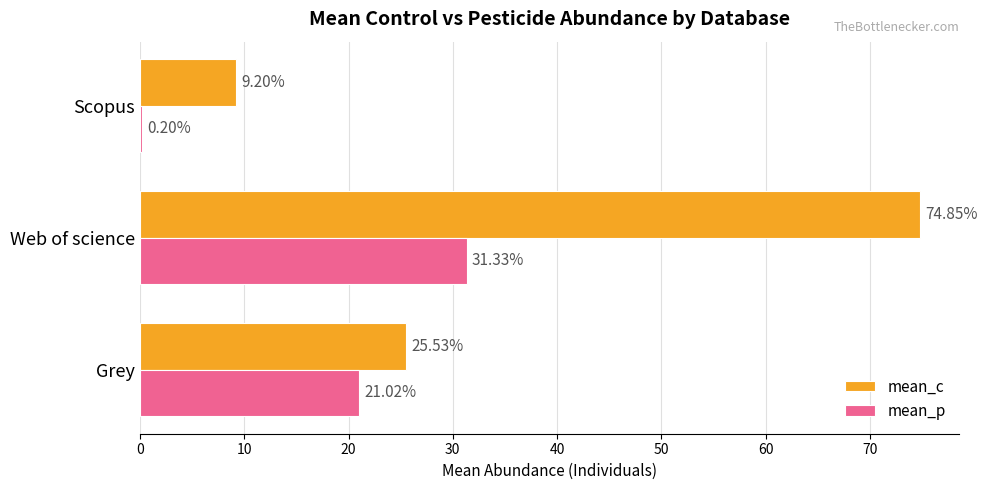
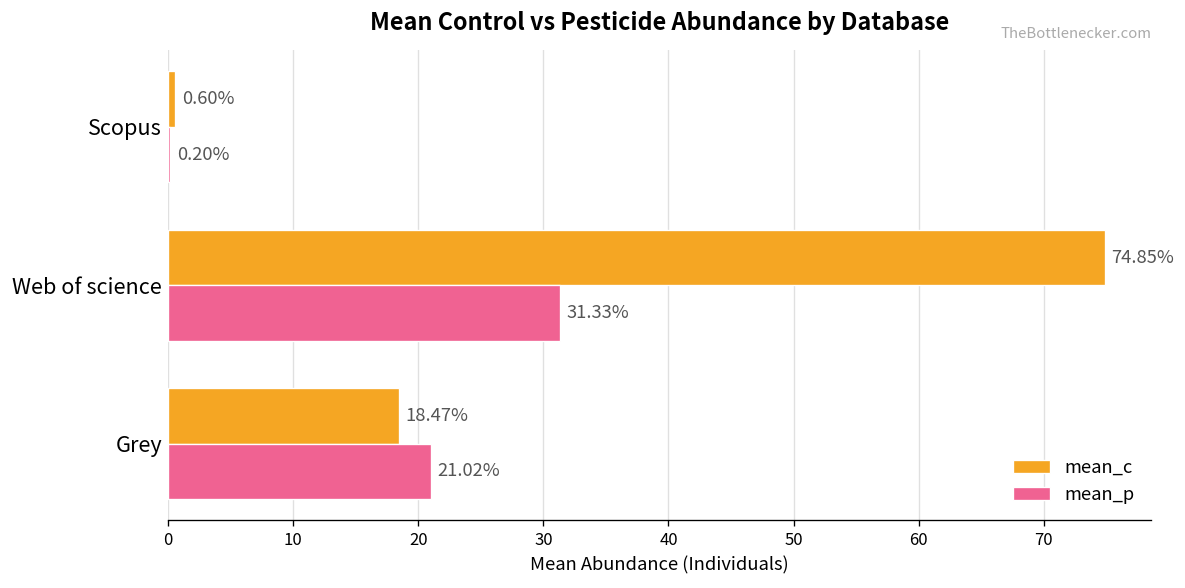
mean_c, Scopus: 9.20% -> 0.60%
mean_c, Grey: 25.53% -> 18.47%
